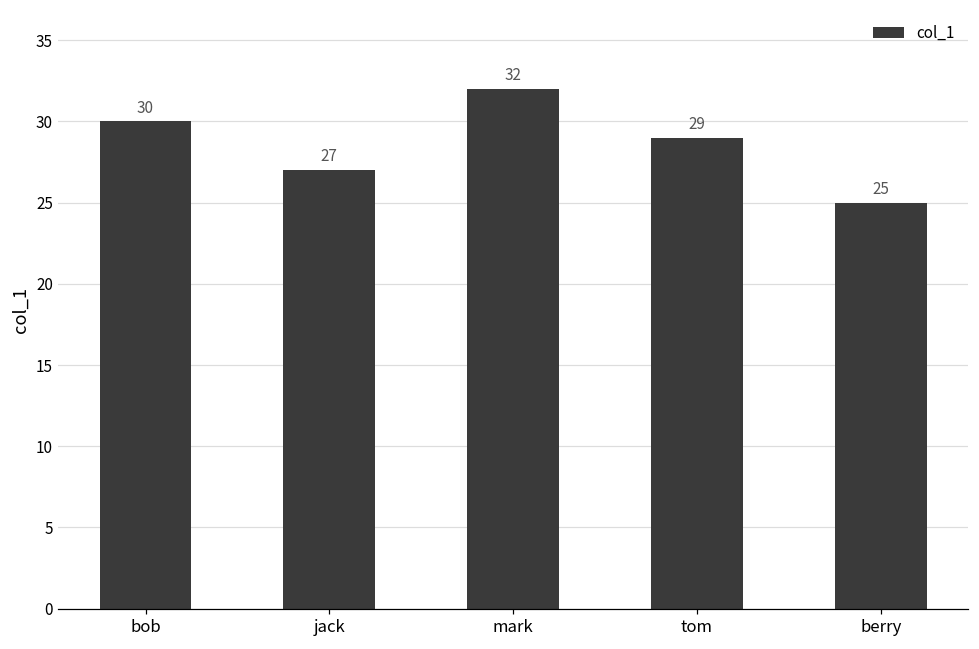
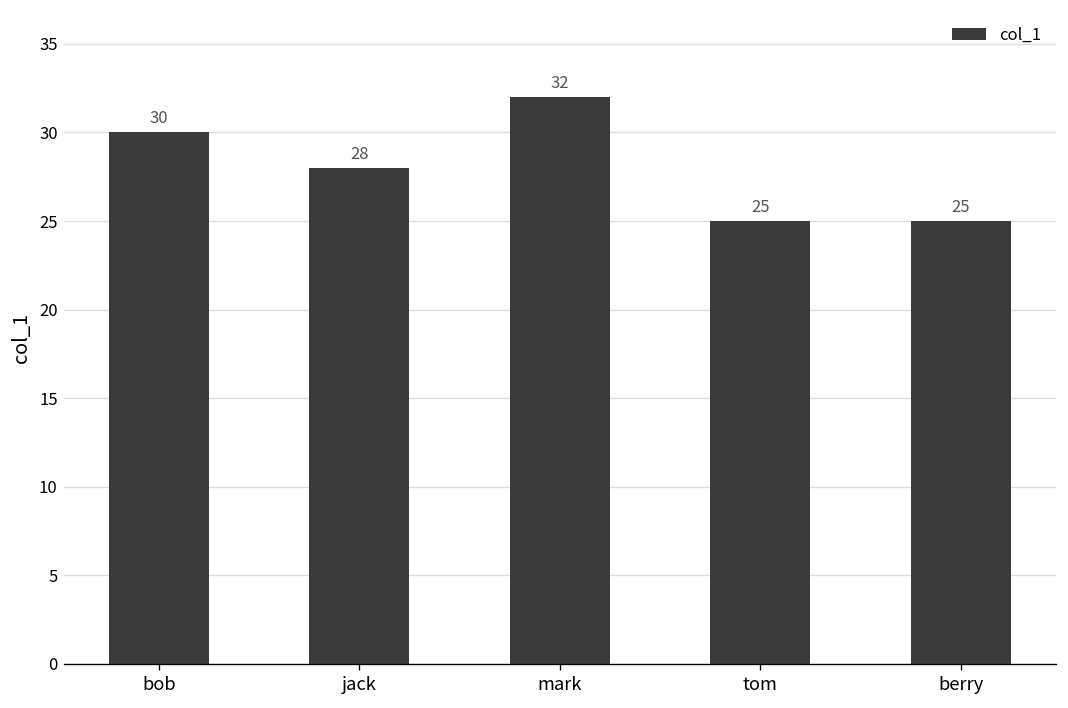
jack: 27 -> 28
tom: 29 -> 25
